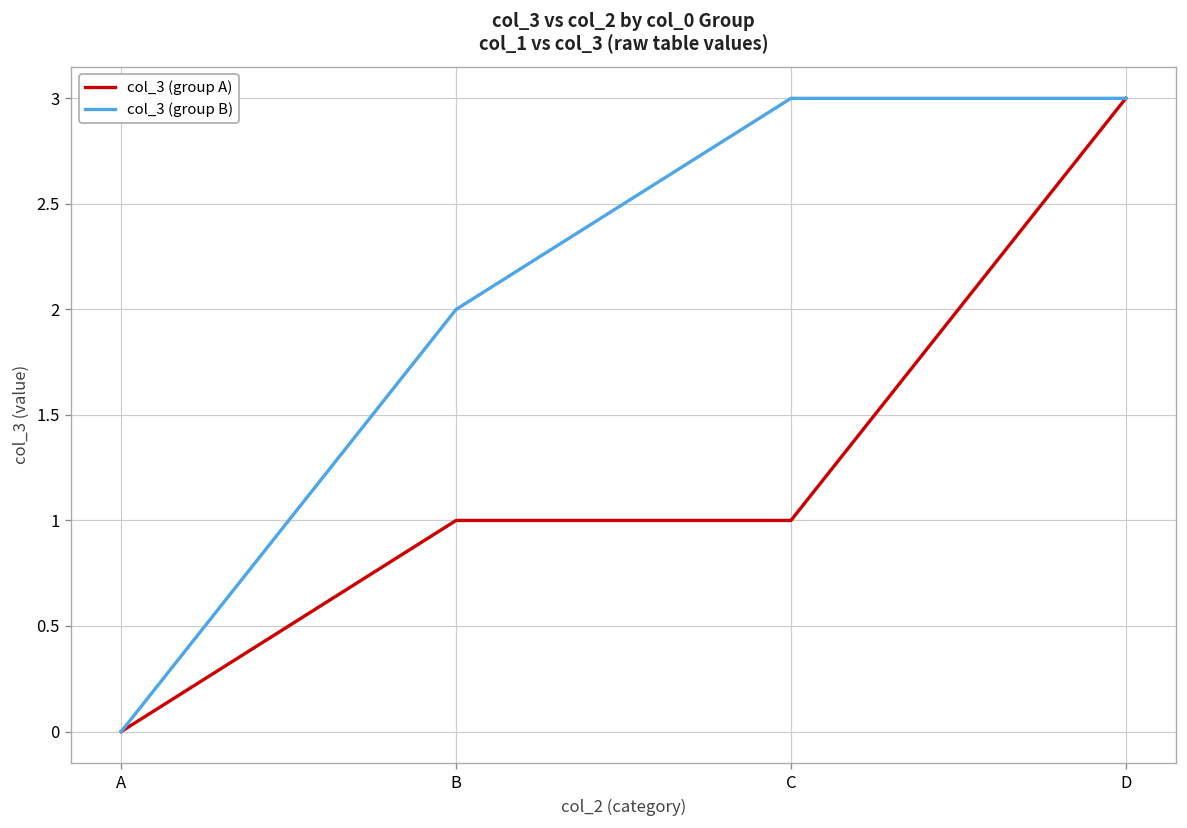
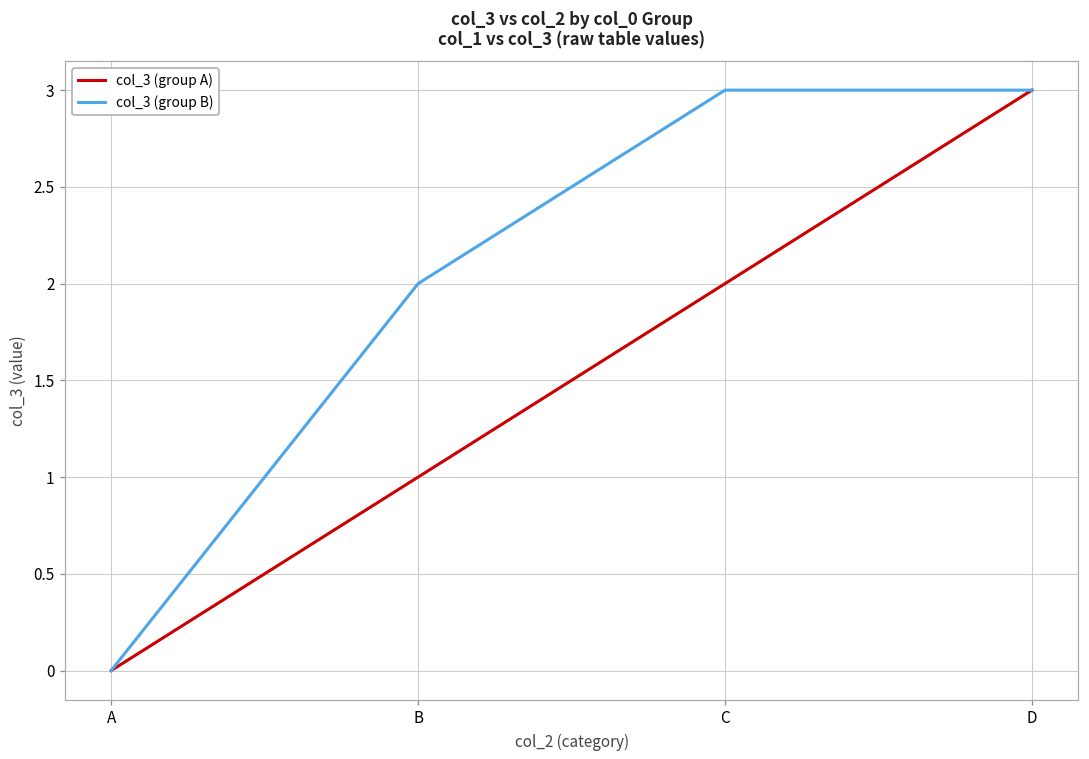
col_3 (group A), C: 1 -> 2
